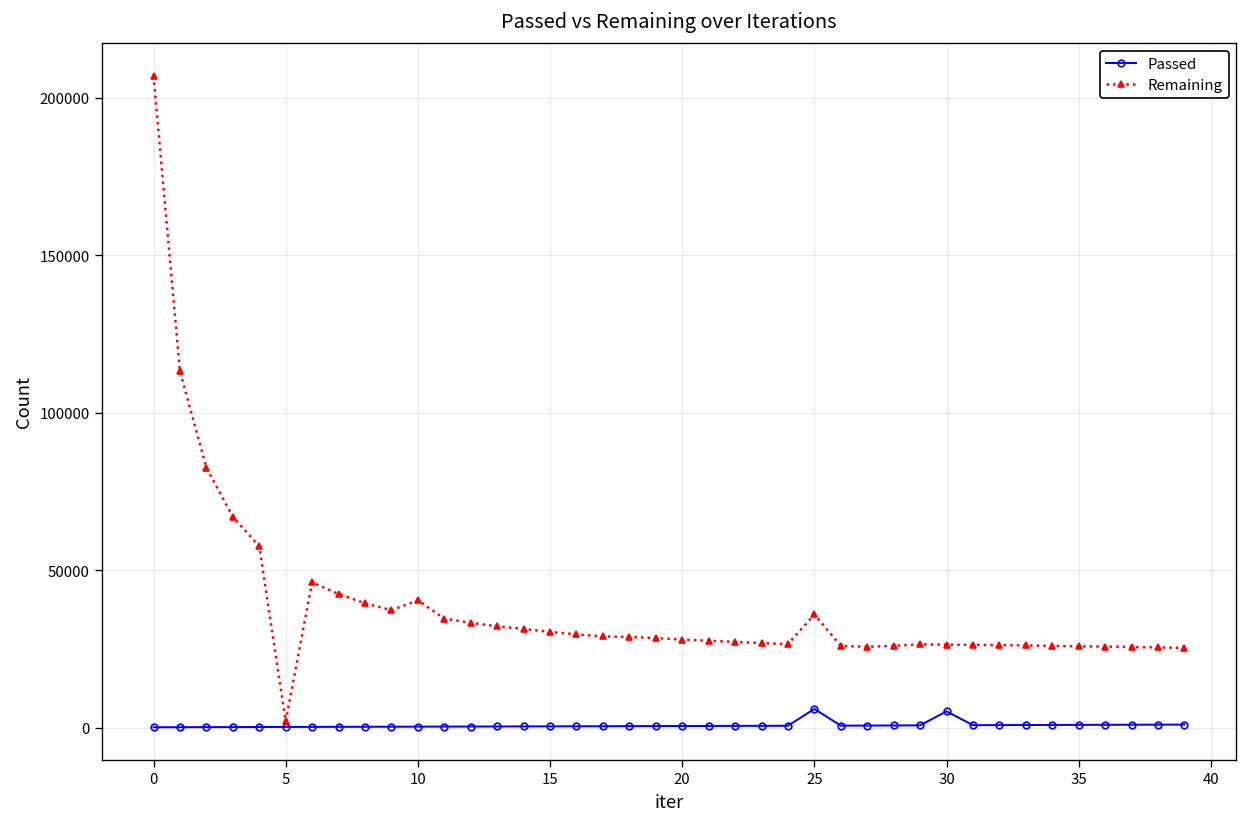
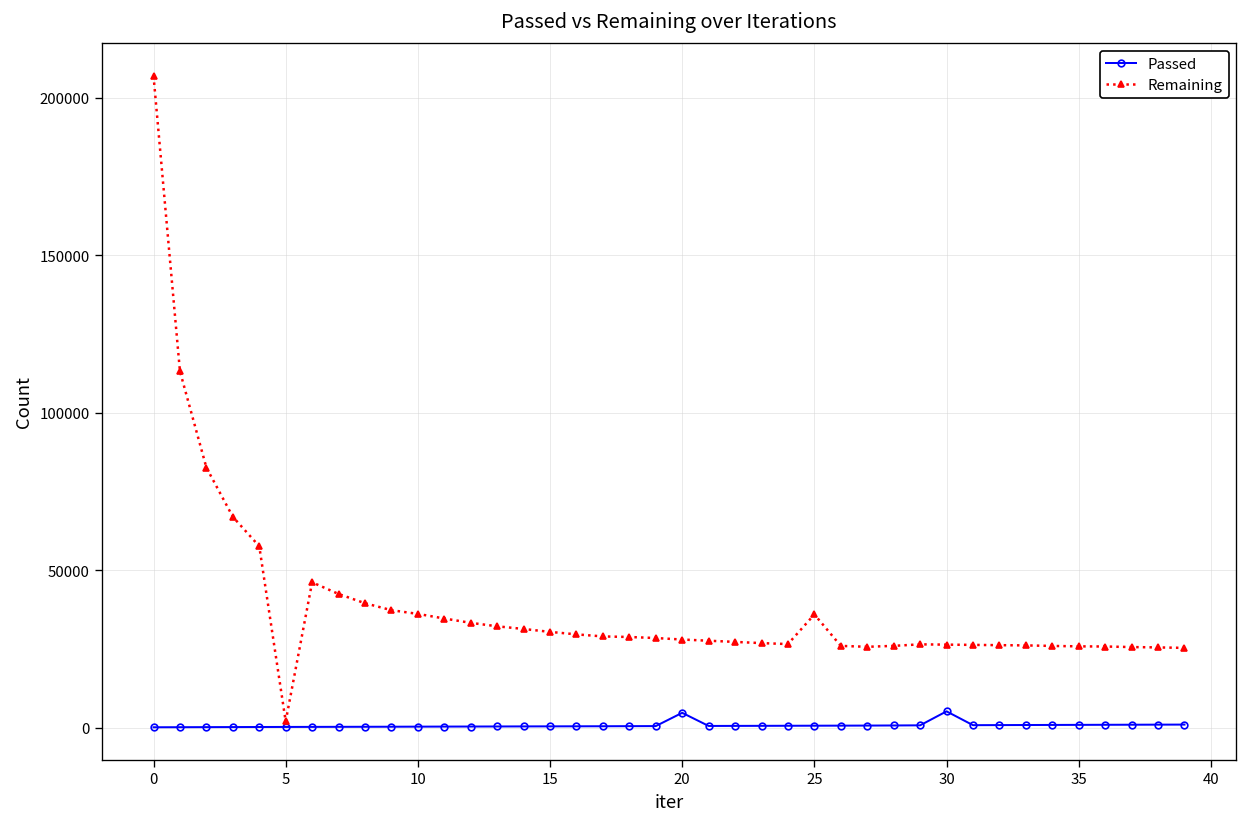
Remaining, 10: 40000 -> 36000
Passed, 20: 1000 -> 5000
Passed, 25: 6000 -> 1000
